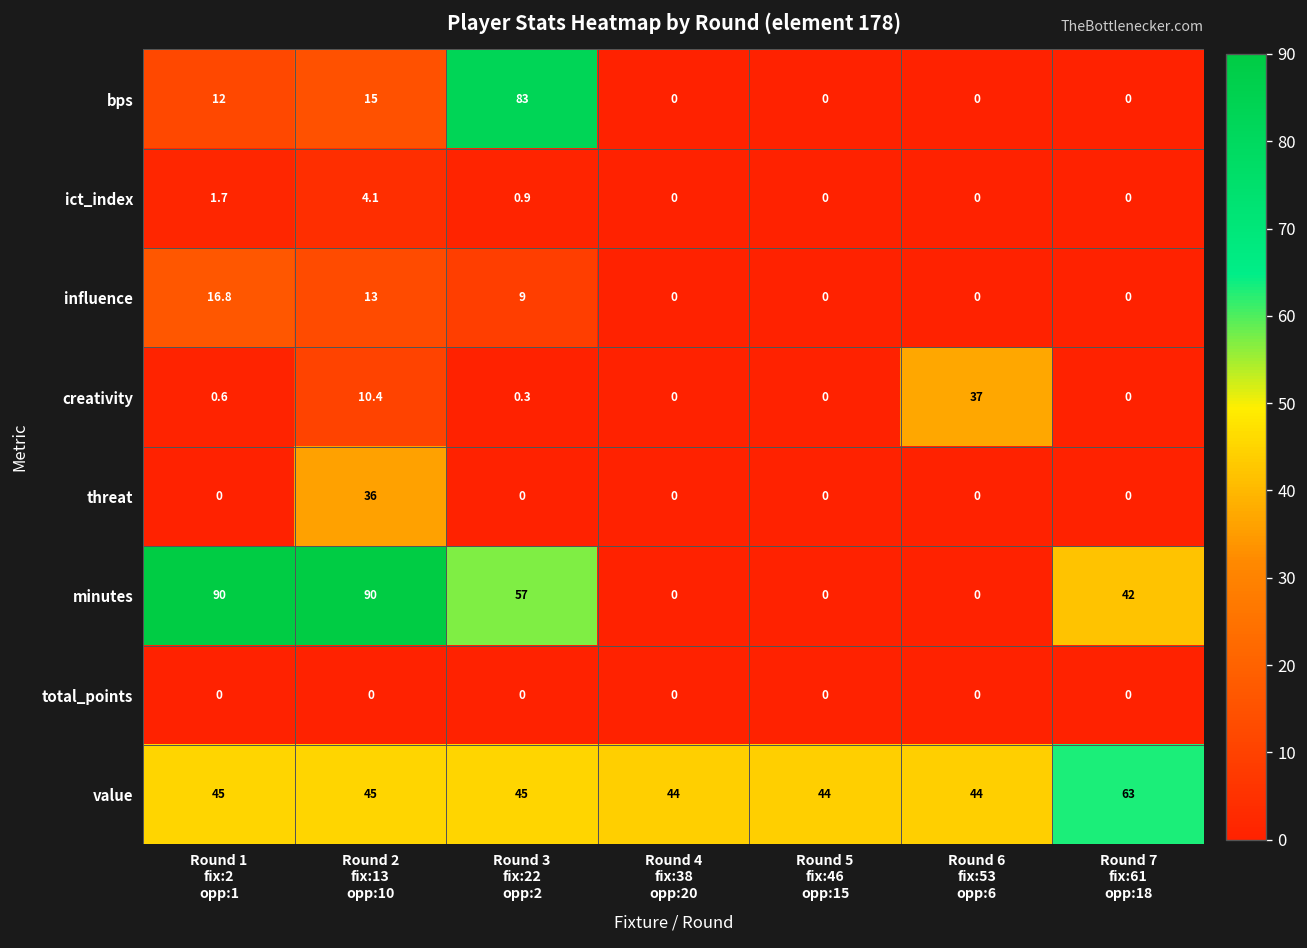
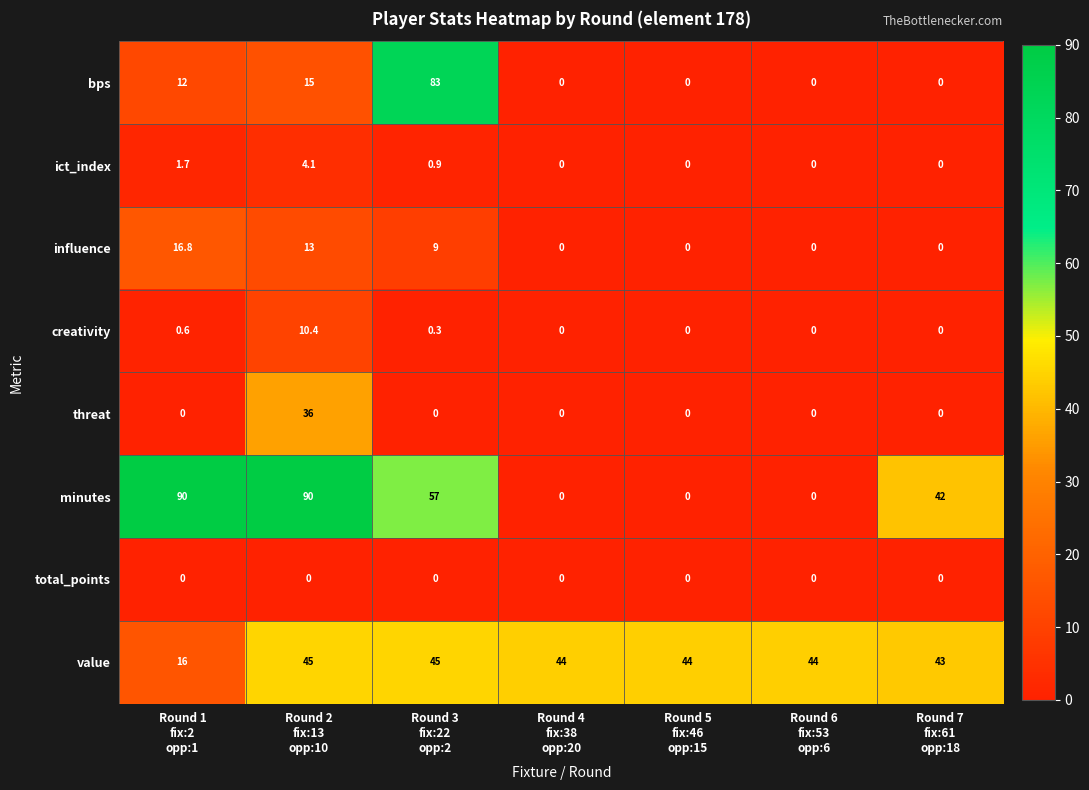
creativity, Round 6 fix:53 opp:6: 37 -> 0
value, Round 1 fix:2 opp:1: 45 -> 16
value, Round 7 fix:61 opp:18: 63 -> 43
